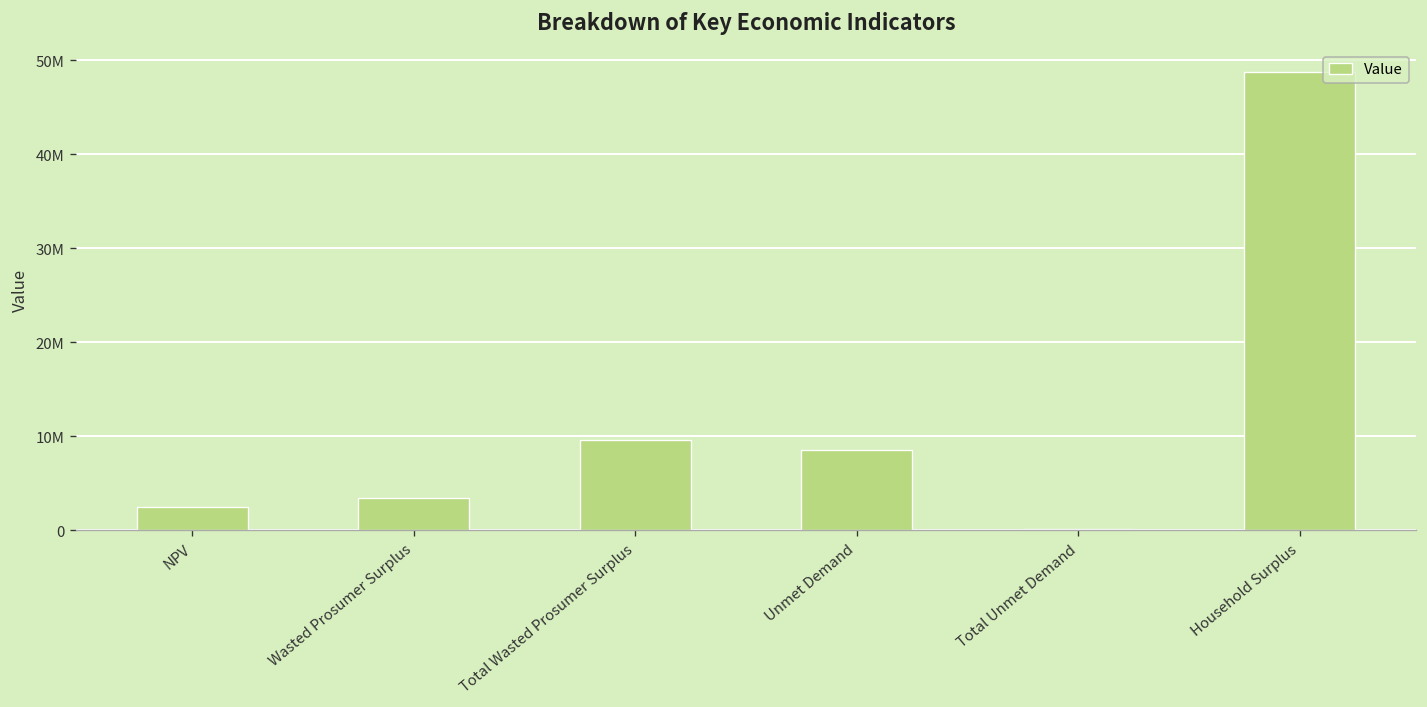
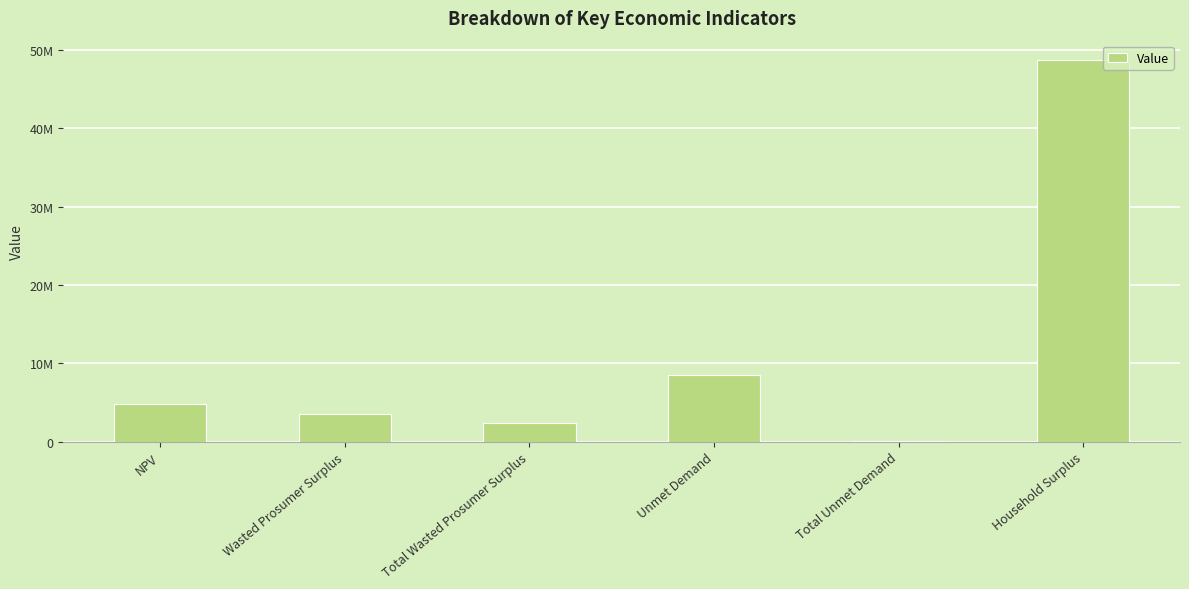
NPV: 3000000 -> 5000000
Total Wasted Prosumer Surplus: 10000000 -> 2000000
